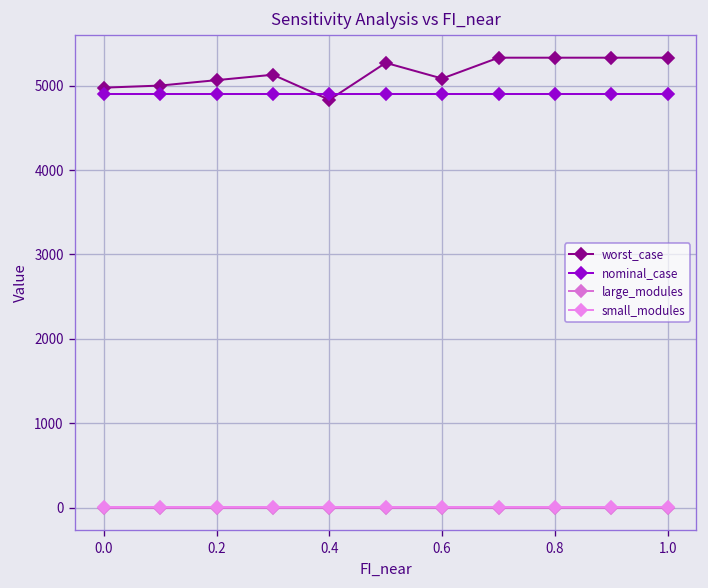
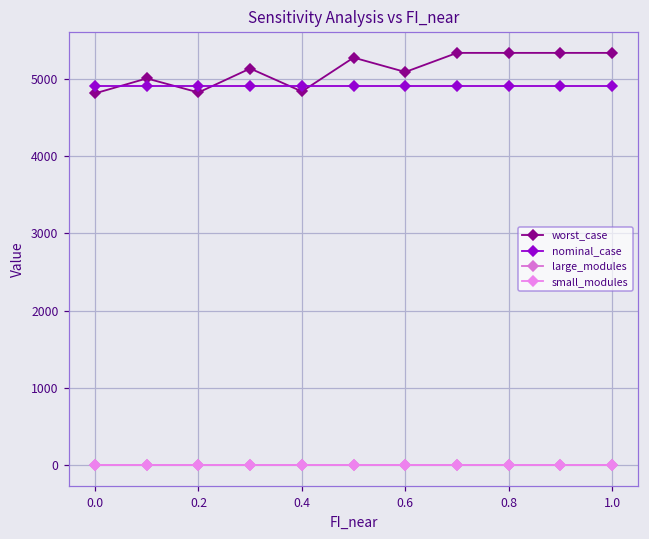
worst_case, 0.0: 5000 -> 4800
worst_case, 0.2: 5100 -> 4800
